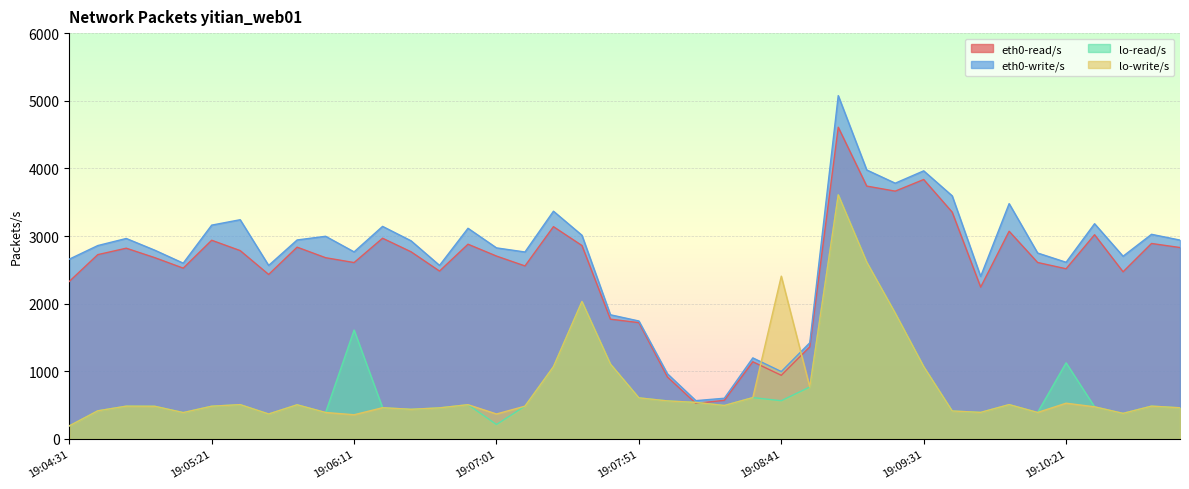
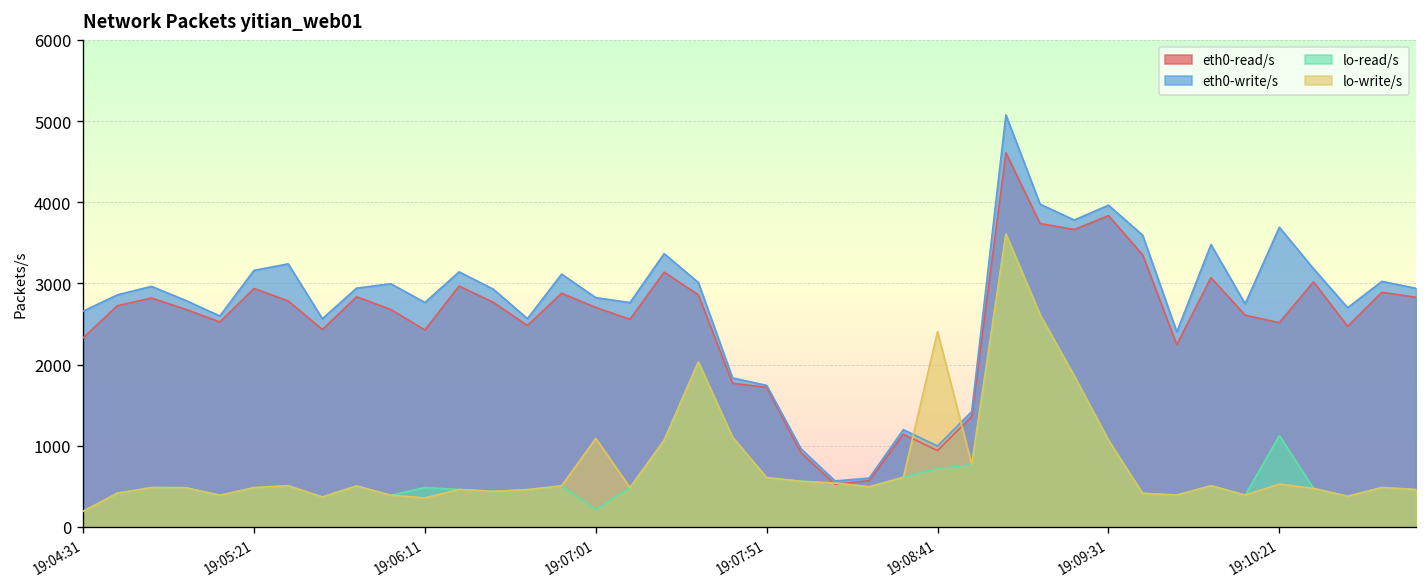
eth0-read/s, 19:06:11: 2600 -> 2400
lo-read/s, 19:06:11: 1600 -> 500
lo-write/s, 19:07:01: 400 -> 1100
lo-read/s, 19:08:41: 600 -> 700
eth0-write/s, 19:10:21: 2600 -> 3700
